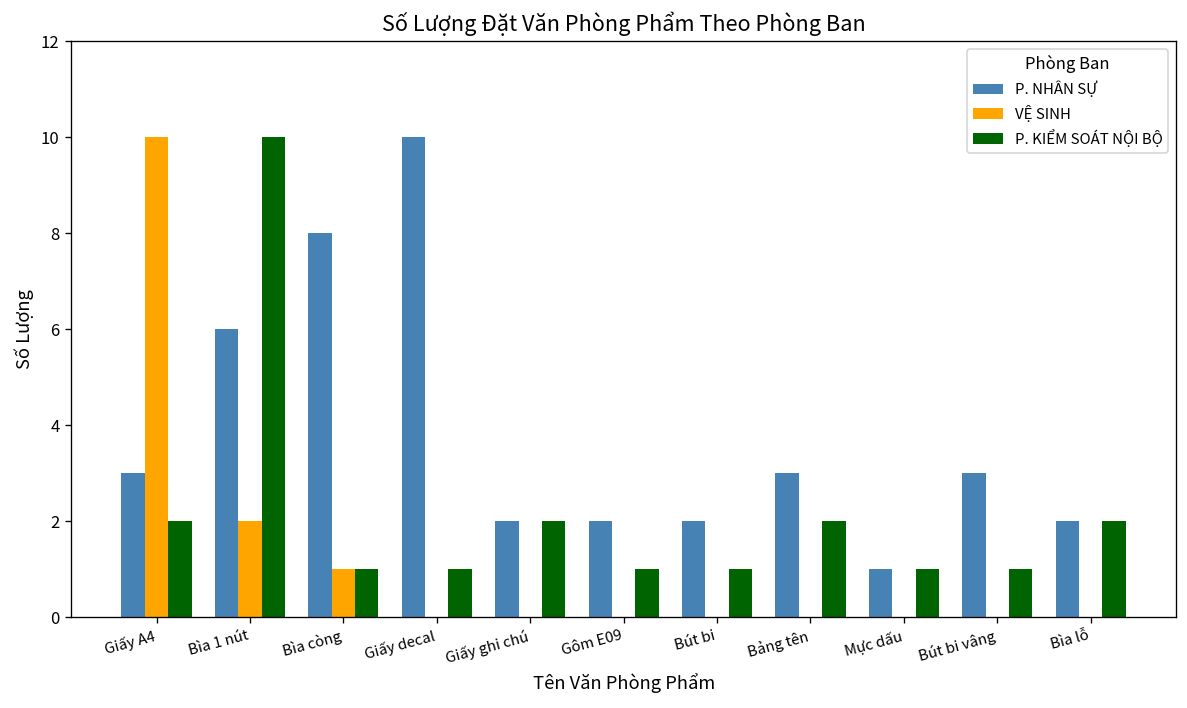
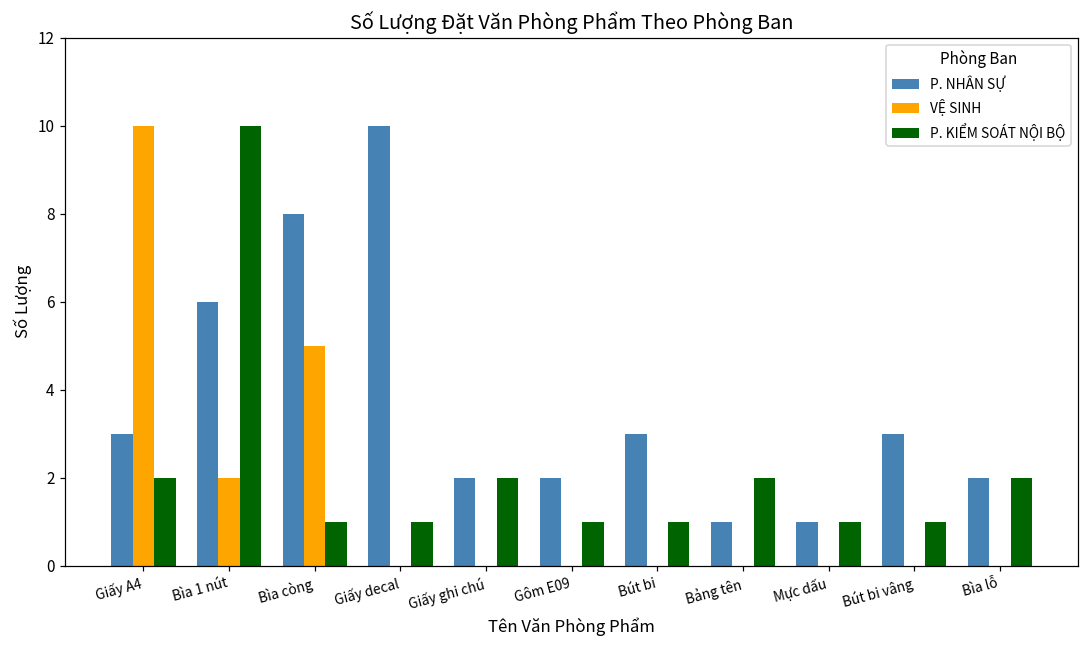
VỆ SINH, Bìa còng: 1 -> 5
P. NHÂN SỰ, Bút bi: 2 -> 3
P. NHÂN SỰ, Bảng tên: 3 -> 1
